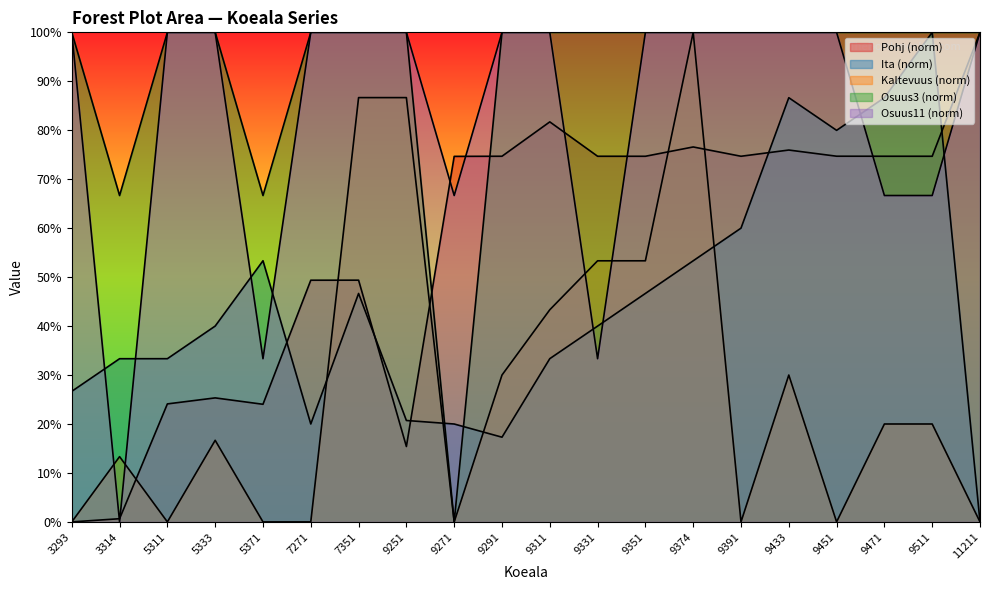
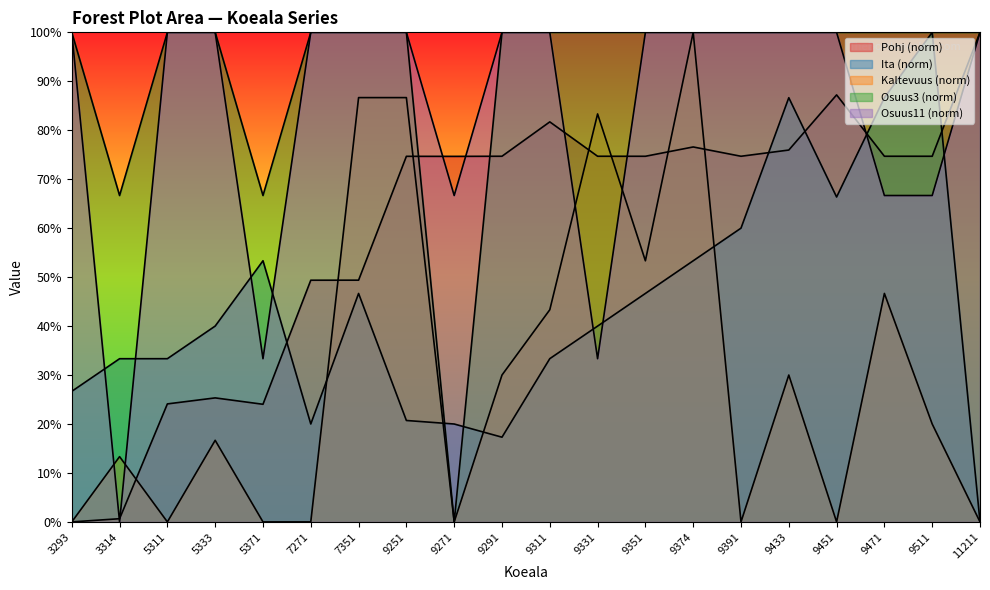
Pohj (norm), 9251: 15% -> 75%
Kaltevuus (norm), 9331: 53% -> 83%
Pohj (norm), 9451: 75% -> 87%
Ita (norm), 9451: 80% -> 66%
Kaltevuus (norm), 9471: 20% -> 47%
